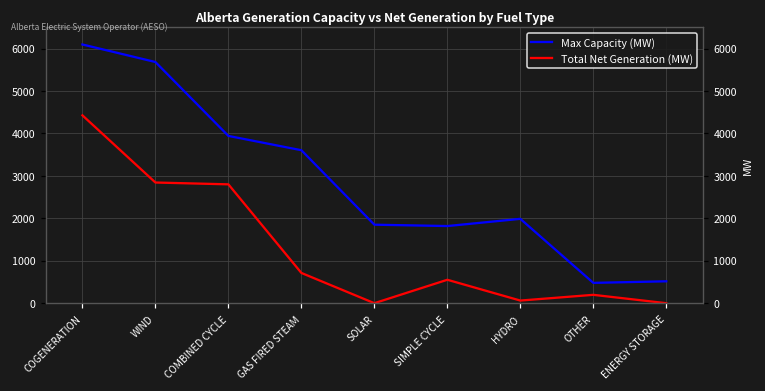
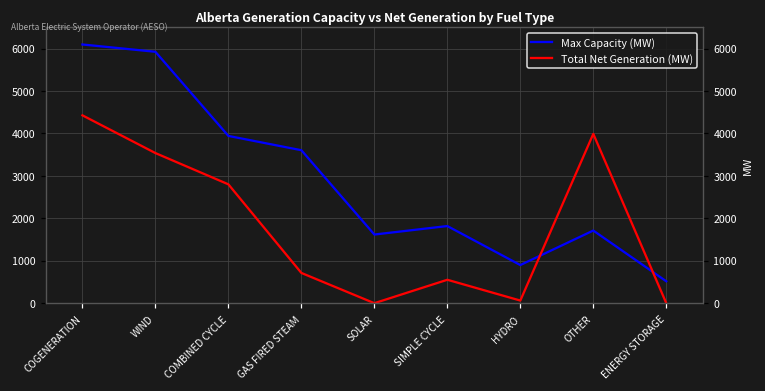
Max Capacity (MW), WIND: 5700 -> 5900
Total Net Generation (MW), WIND: 2800 -> 3500
Max Capacity (MW), SOLAR: 1900 -> 1600
Max Capacity (MW), HYDRO: 2000 -> 900
Max Capacity (MW), OTHER: 500 -> 1700
Total Net Generation (MW), OTHER: 200 -> 4000
